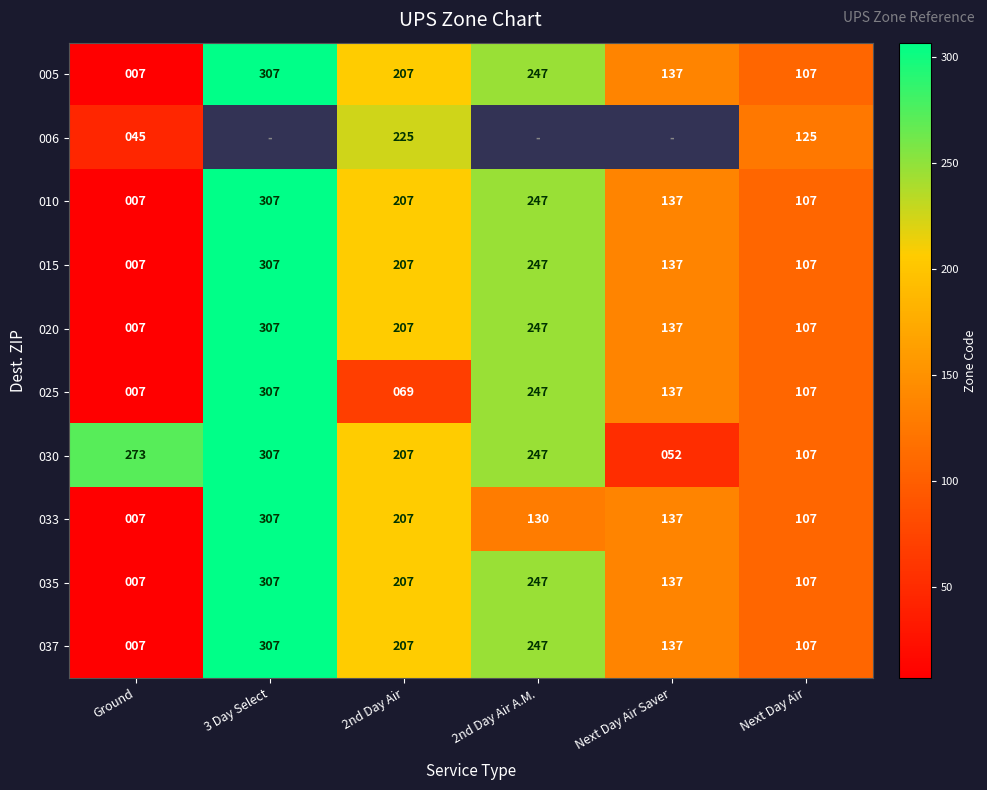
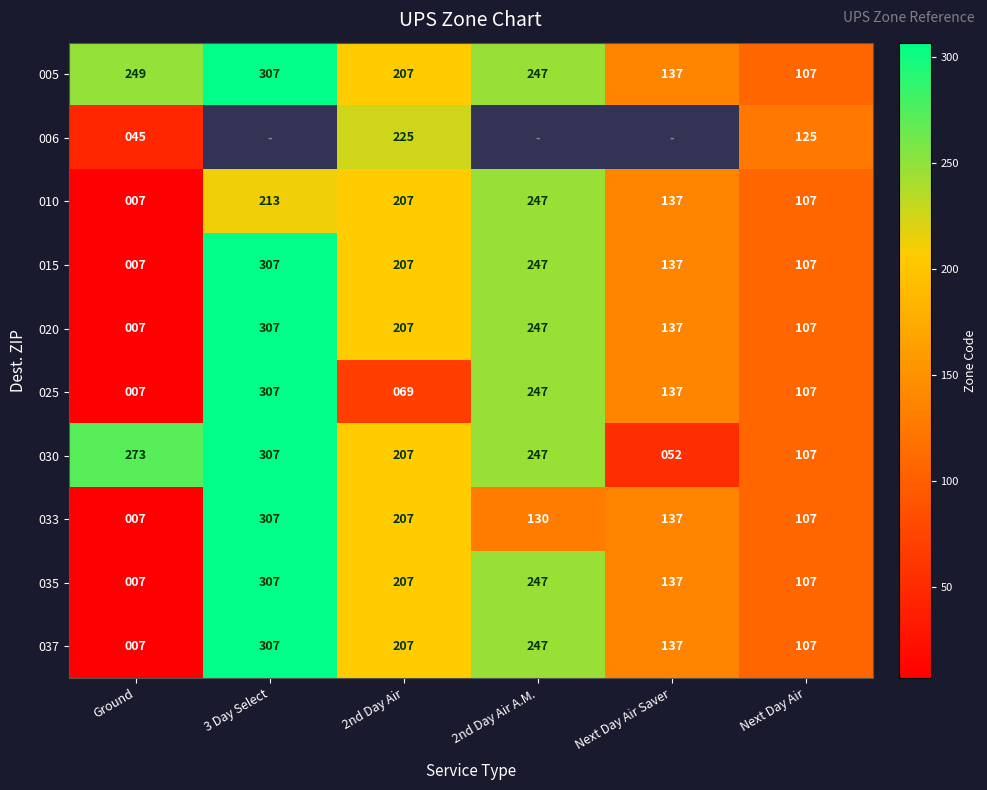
005, Ground: 007 -> 249
010, 3 Day Select: 307 -> 213
